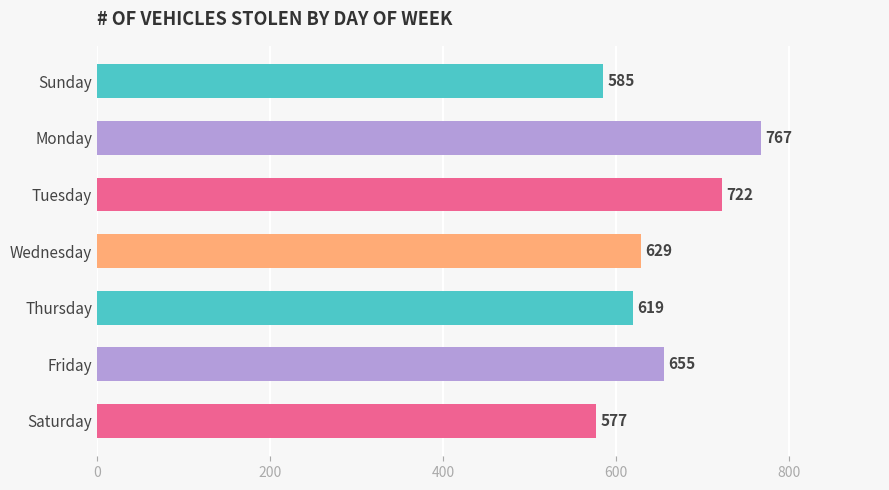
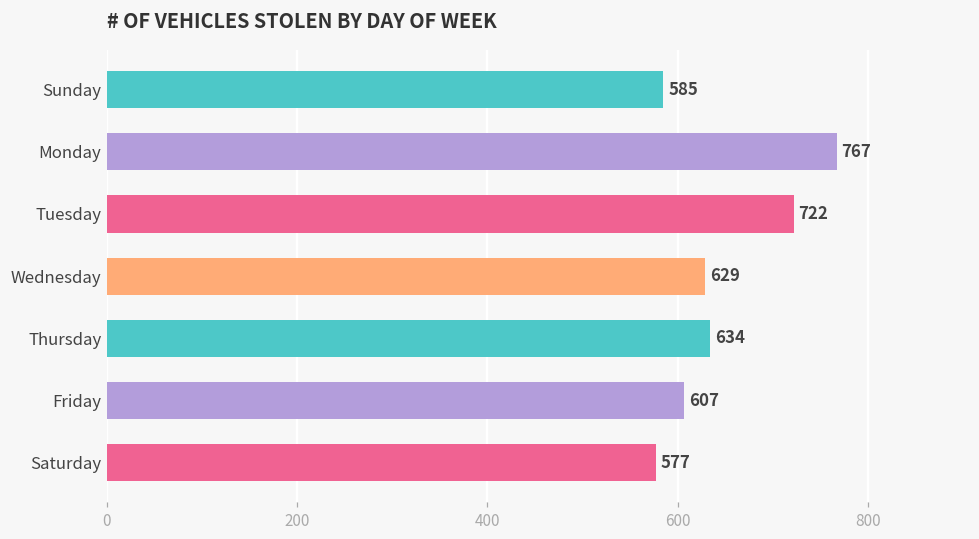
Thursday: 619 -> 634
Friday: 655 -> 607
